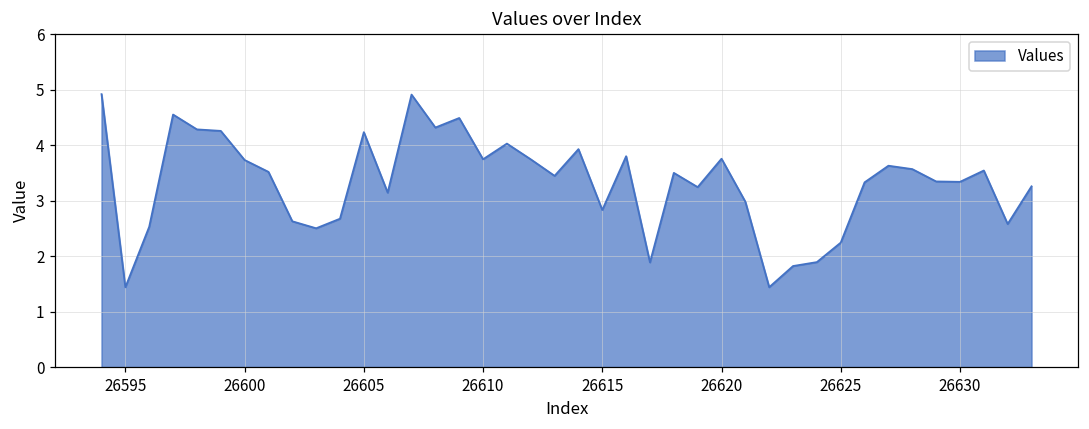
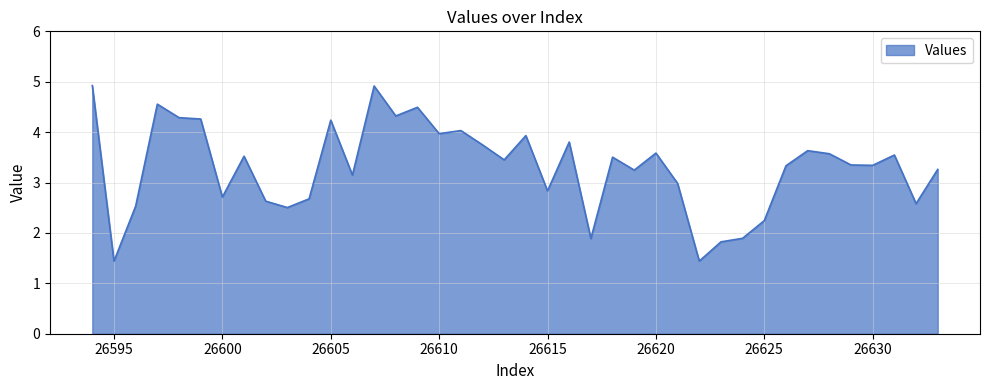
26600: 3.7 -> 2.7
26610: 3.7 -> 4.0
26620: 3.8 -> 3.6
